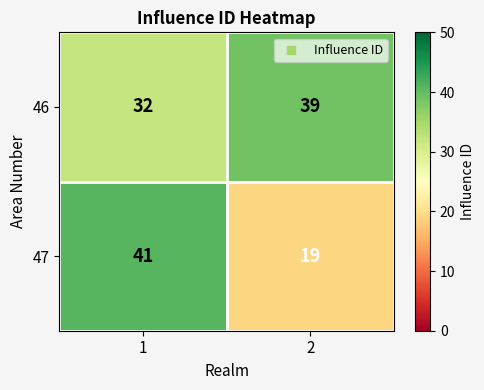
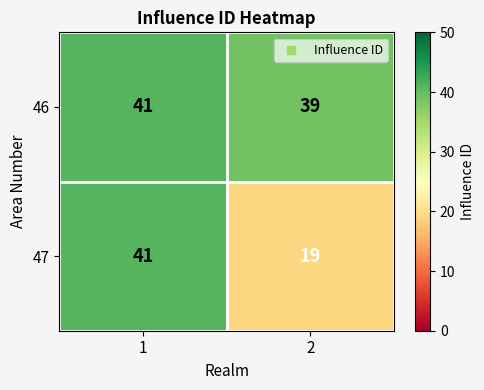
46, 1: 32 -> 41
